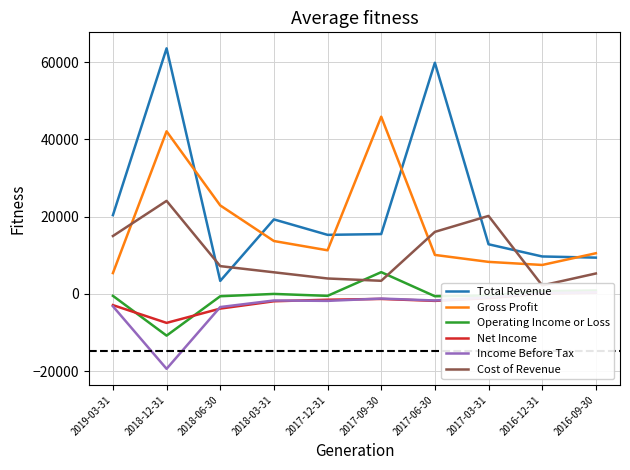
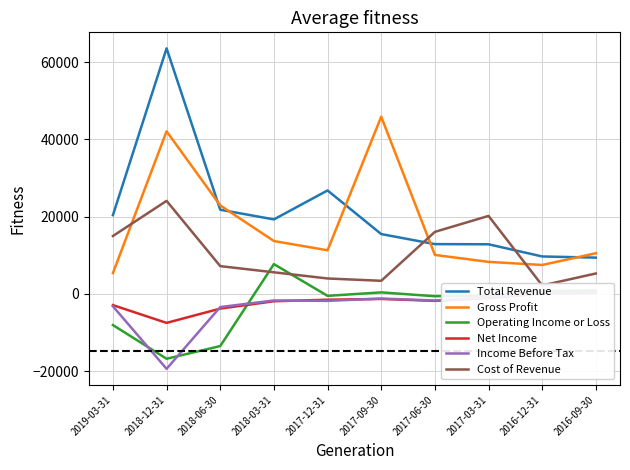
Operating Income or Loss, 2019-03-31: -1000 -> -8000
Operating Income or Loss, 2018-12-31: -11000 -> -17000
Total Revenue, 2018-06-30: 3000 -> 22000
Operating Income or Loss, 2018-06-30: -1000 -> -14000
Operating Income or Loss, 2018-03-31: 0 -> 8000
Total Revenue, 2017-12-31: 15000 -> 27000
Operating Income or Loss, 2017-09-30: 6000 -> 0
Total Revenue, 2017-06-30: 60000 -> 13000
